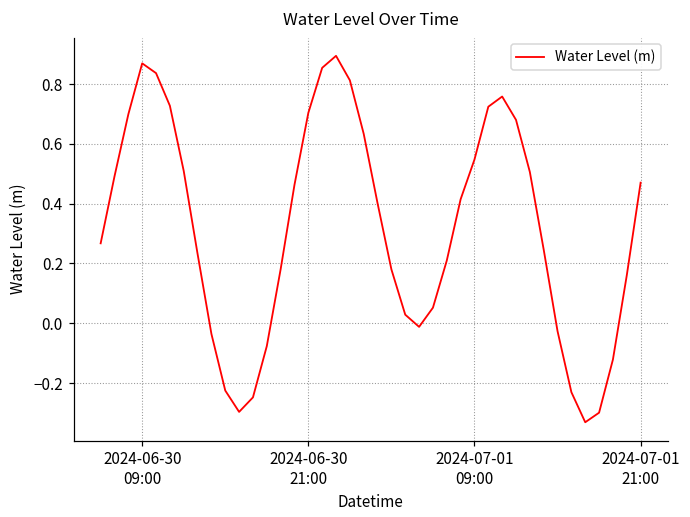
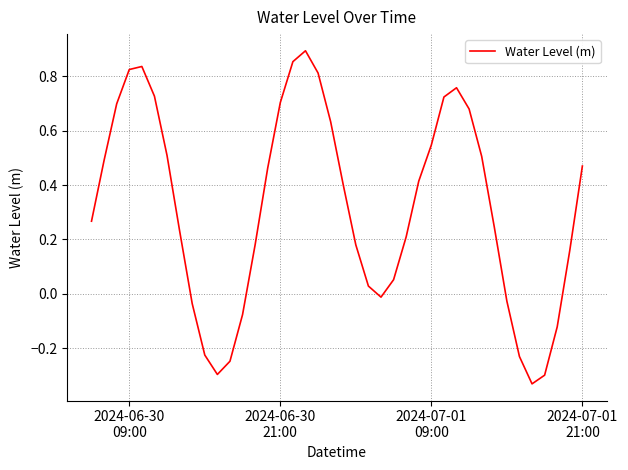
2024-06-30 09:00: 0.87 -> 0.83
